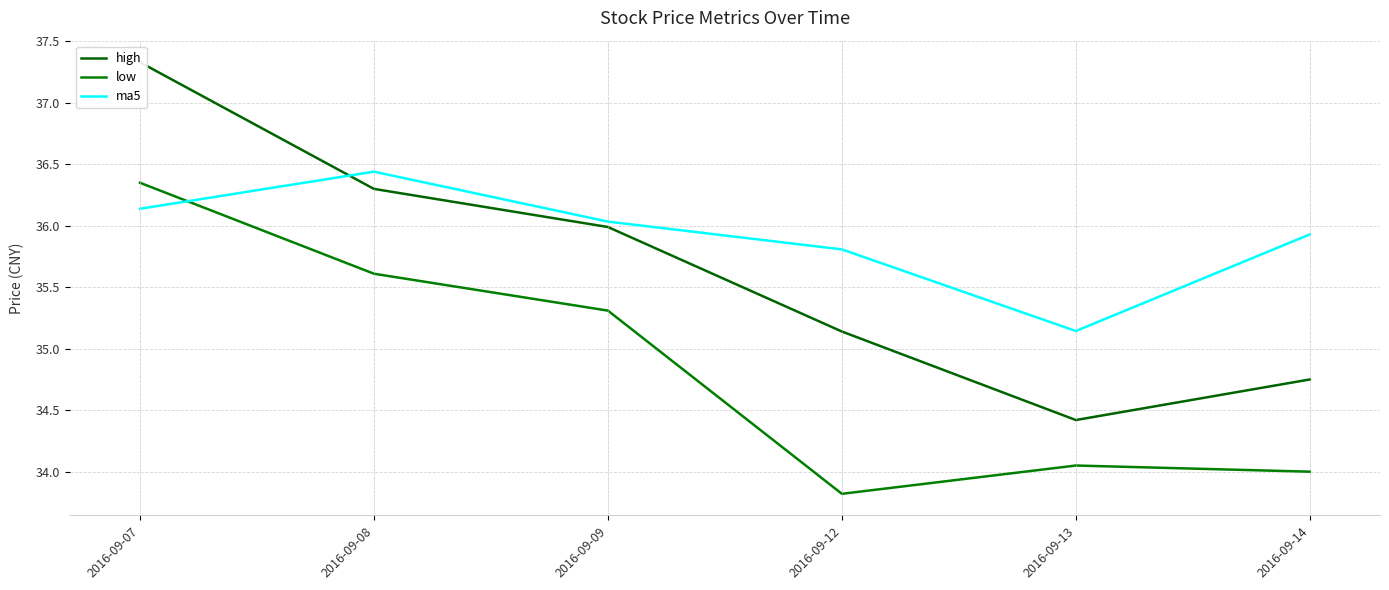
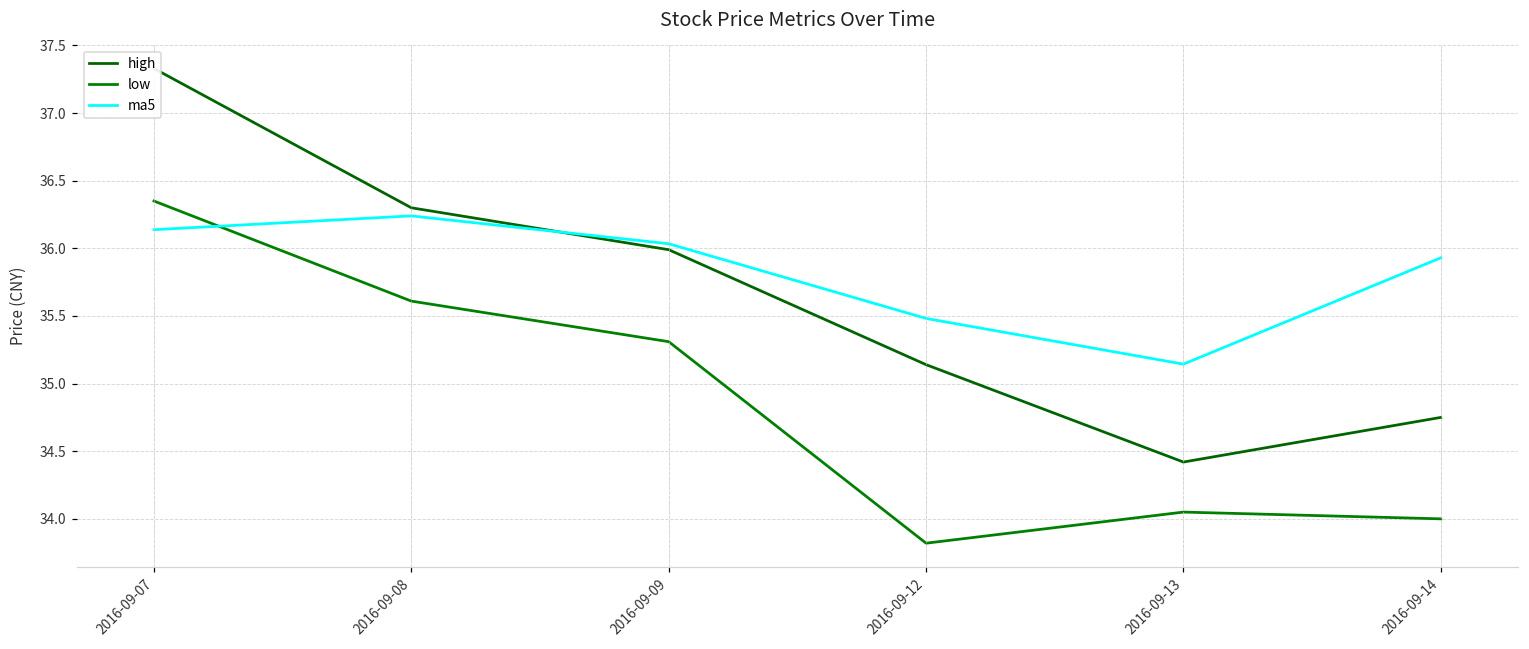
ma5, 2016-09-08: 36.44 -> 36.24
ma5, 2016-09-12: 35.81 -> 35.48
